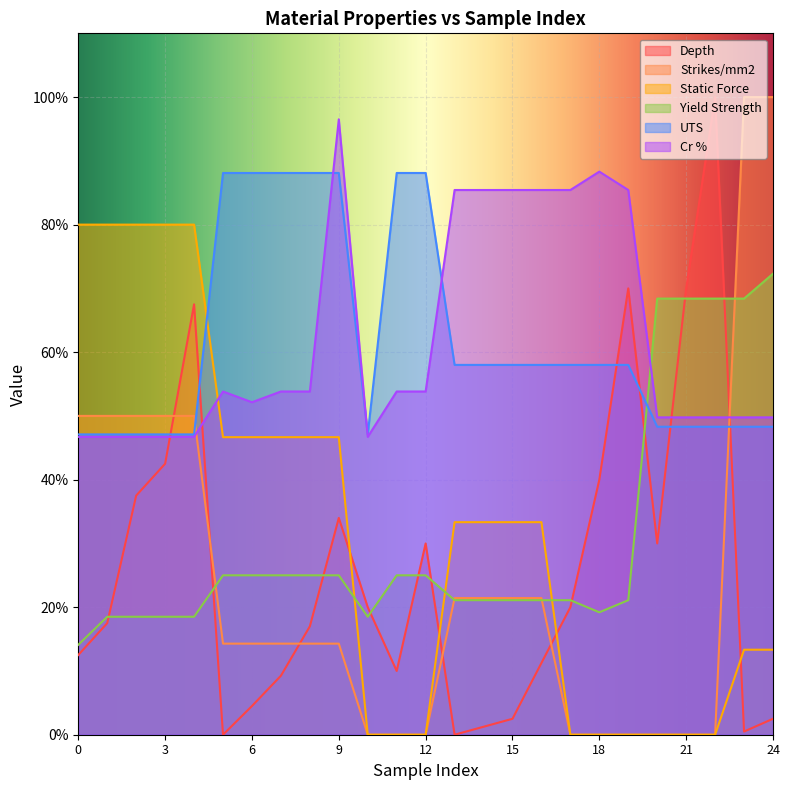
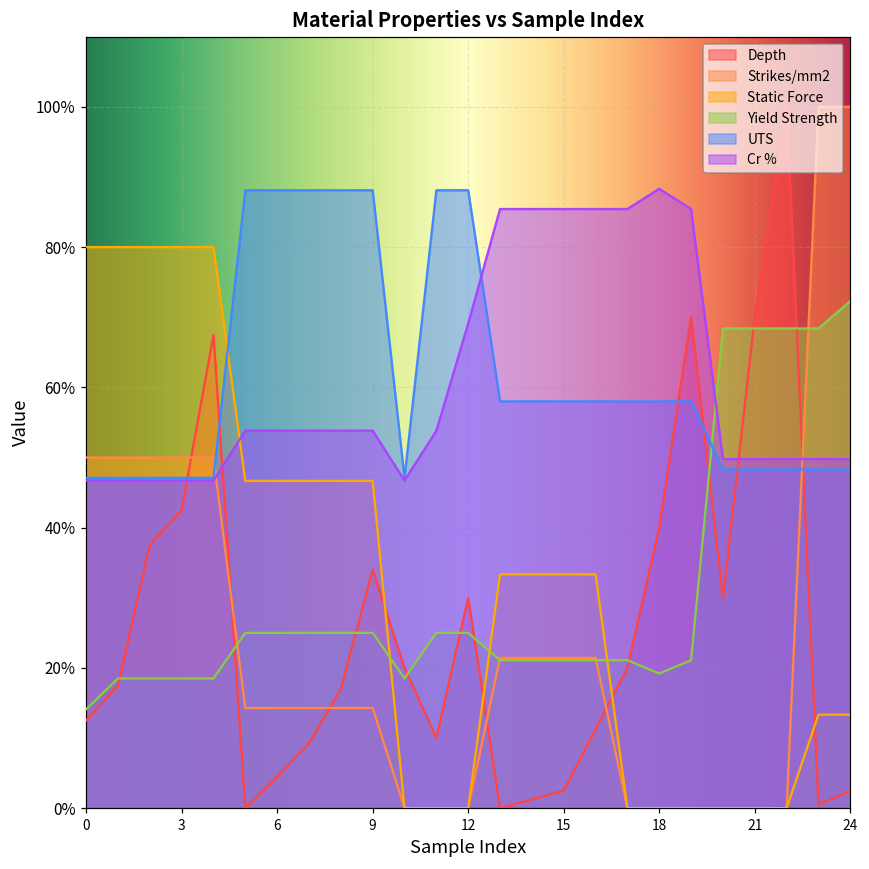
Cr %, 6: 52% -> 54%
Cr %, 9: 97% -> 54%
Cr %, 12: 54% -> 69%
